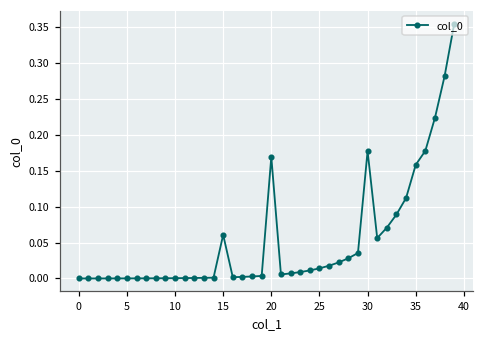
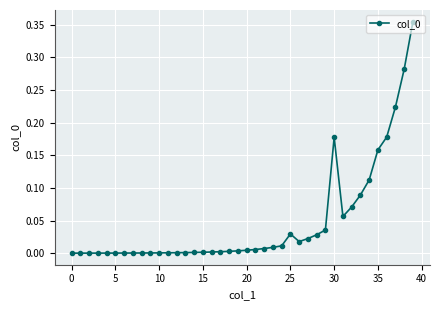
15: 0.06 -> 0.00
20: 0.17 -> 0.00
25: 0.01 -> 0.03
